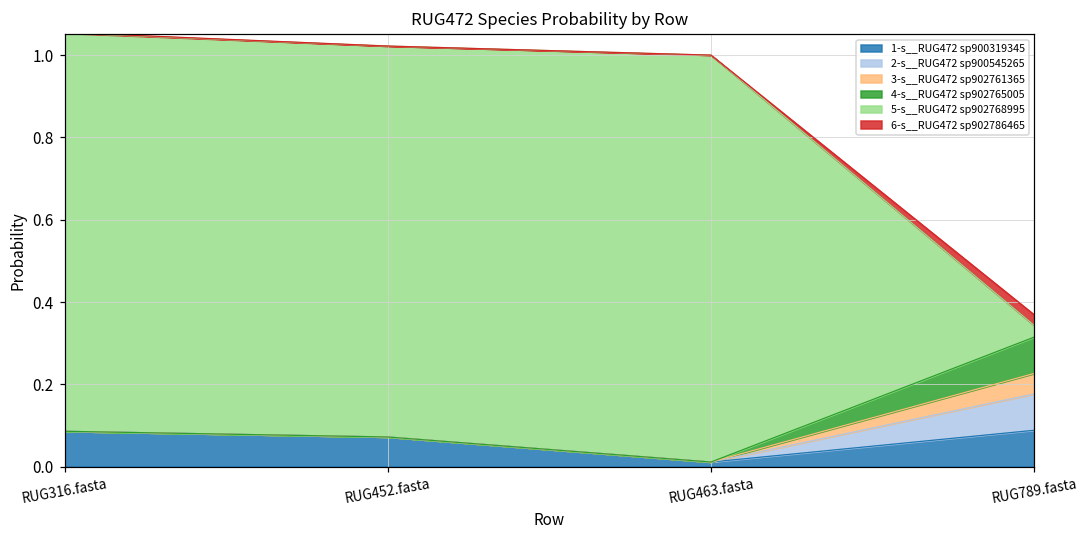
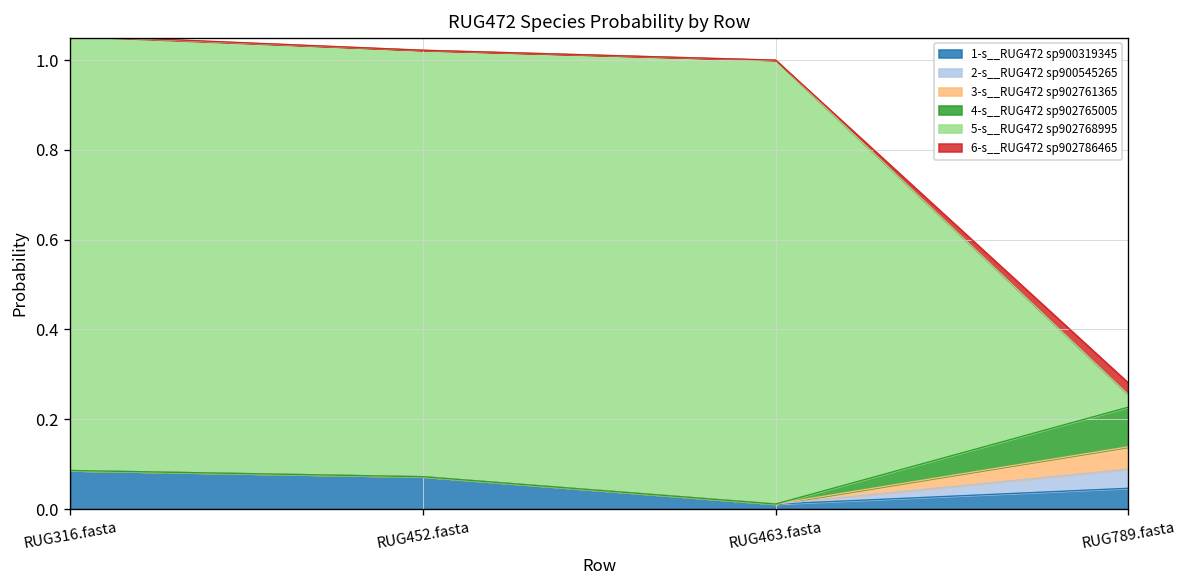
1-s__RUG472 sp900319345, RUG789.fasta: 0.09 -> 0.05
2-s__RUG472 sp900545265, RUG789.fasta: 0.09 -> 0.04
